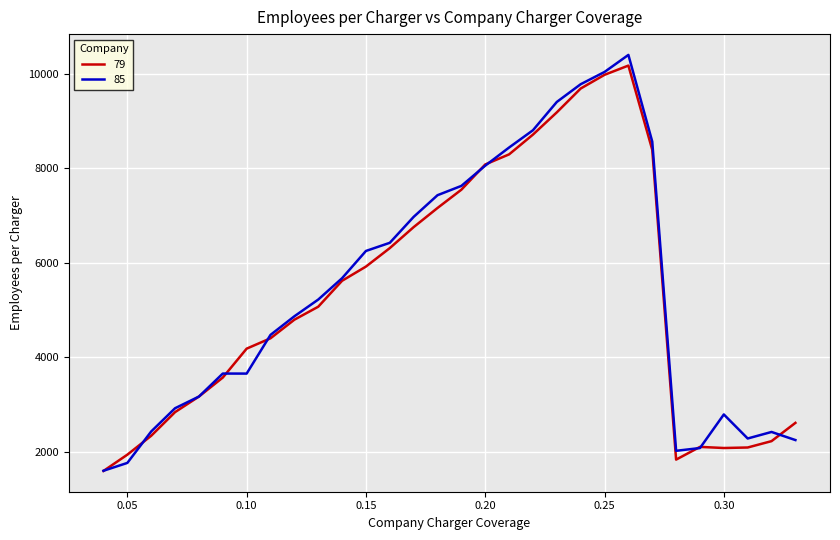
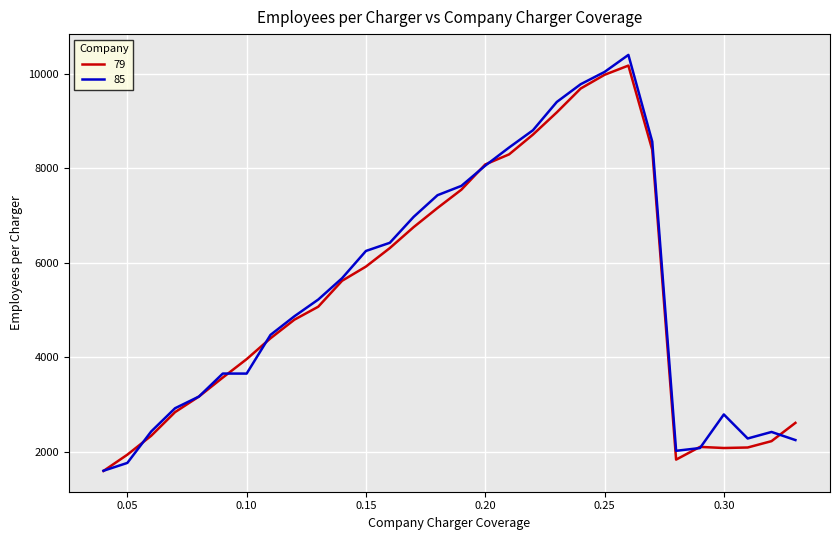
79, 0.10: 4200 -> 4000
